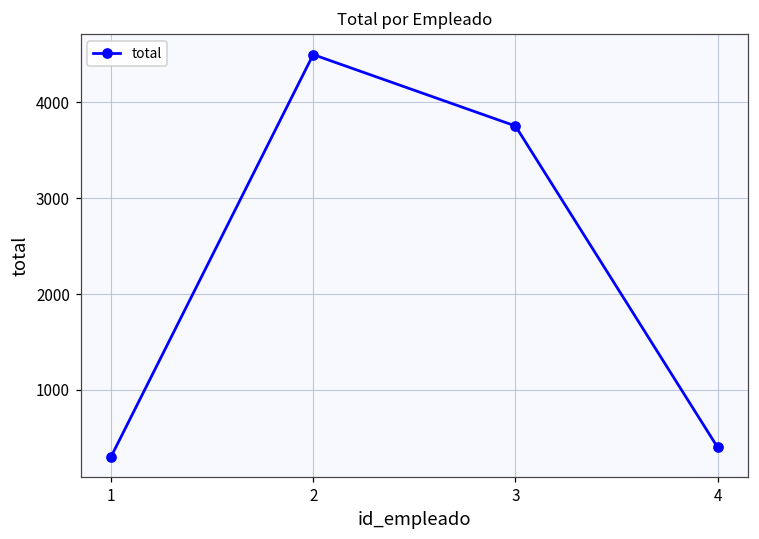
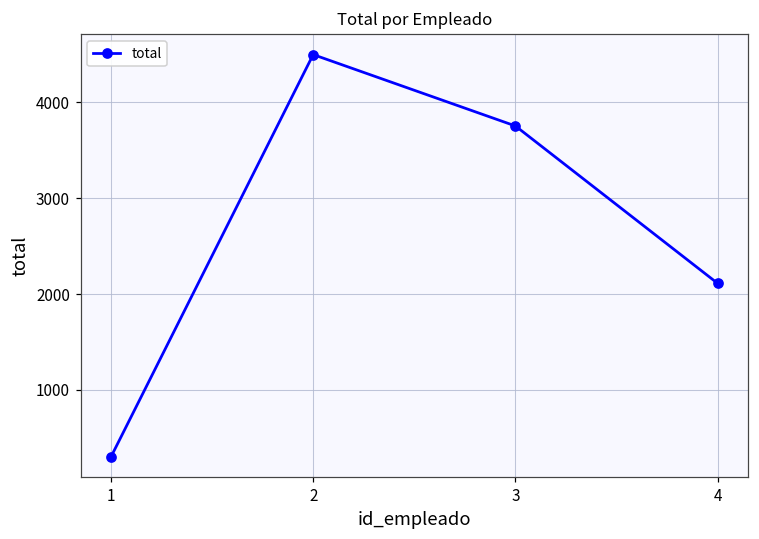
4: 400 -> 2100
